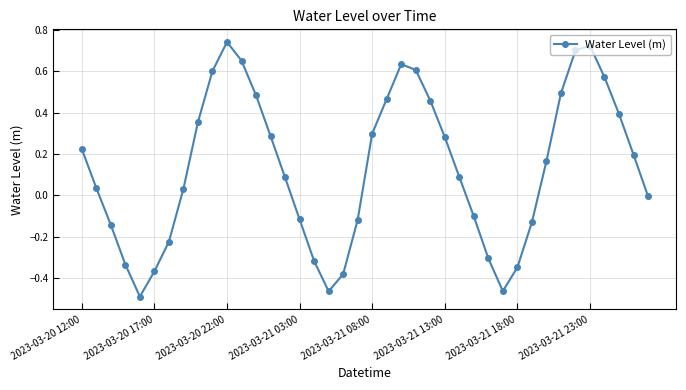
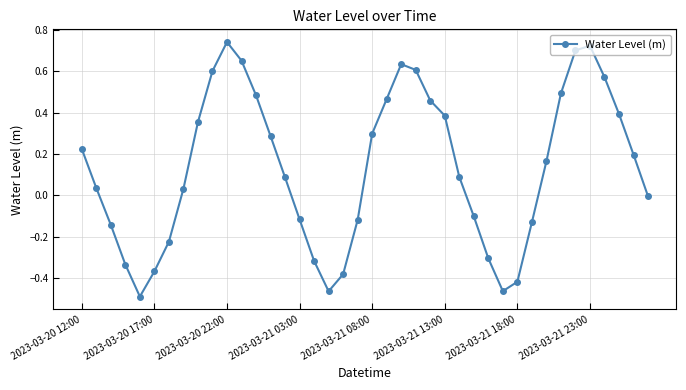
2023-03-21 13:00: 0.28 -> 0.39
2023-03-21 18:00: -0.35 -> -0.42
